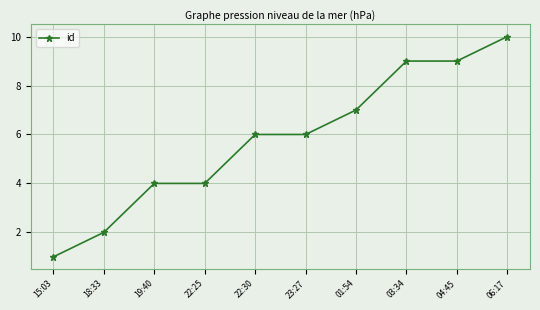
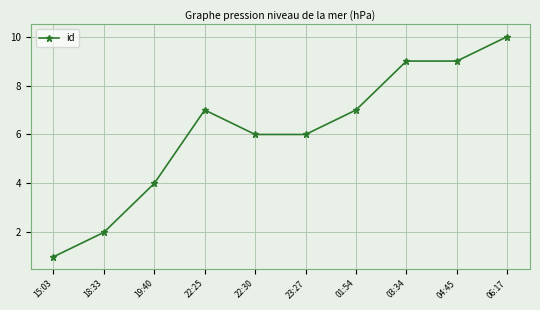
22:25: 4 -> 7
